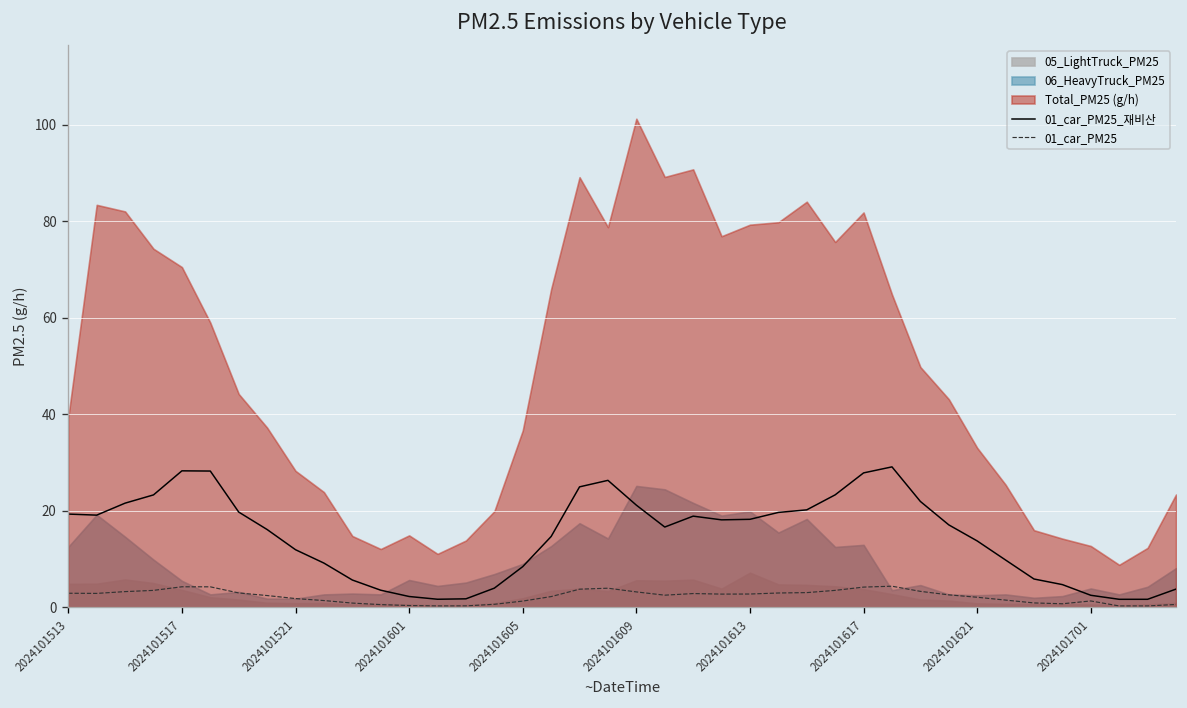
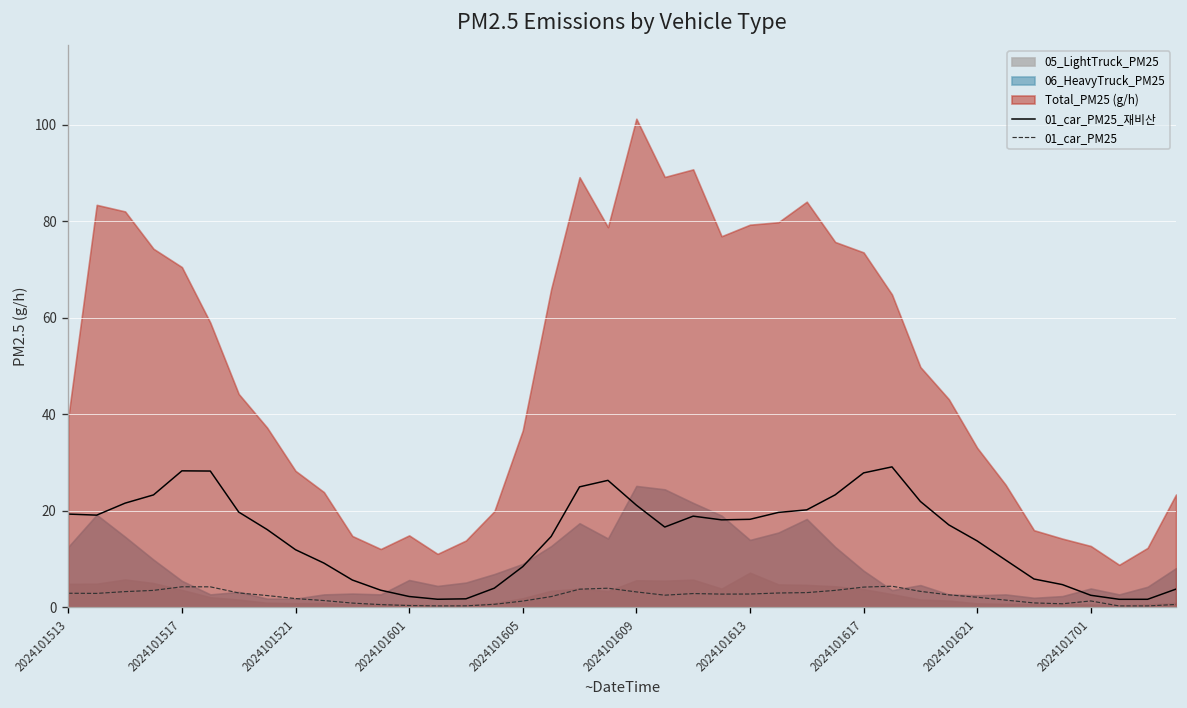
06_HeavyTruck_PM25, 2024101613: 20 -> 14
06_HeavyTruck_PM25, 2024101617: 13 -> 8
Total_PM25 (g/h), 2024101617: 82 -> 74
